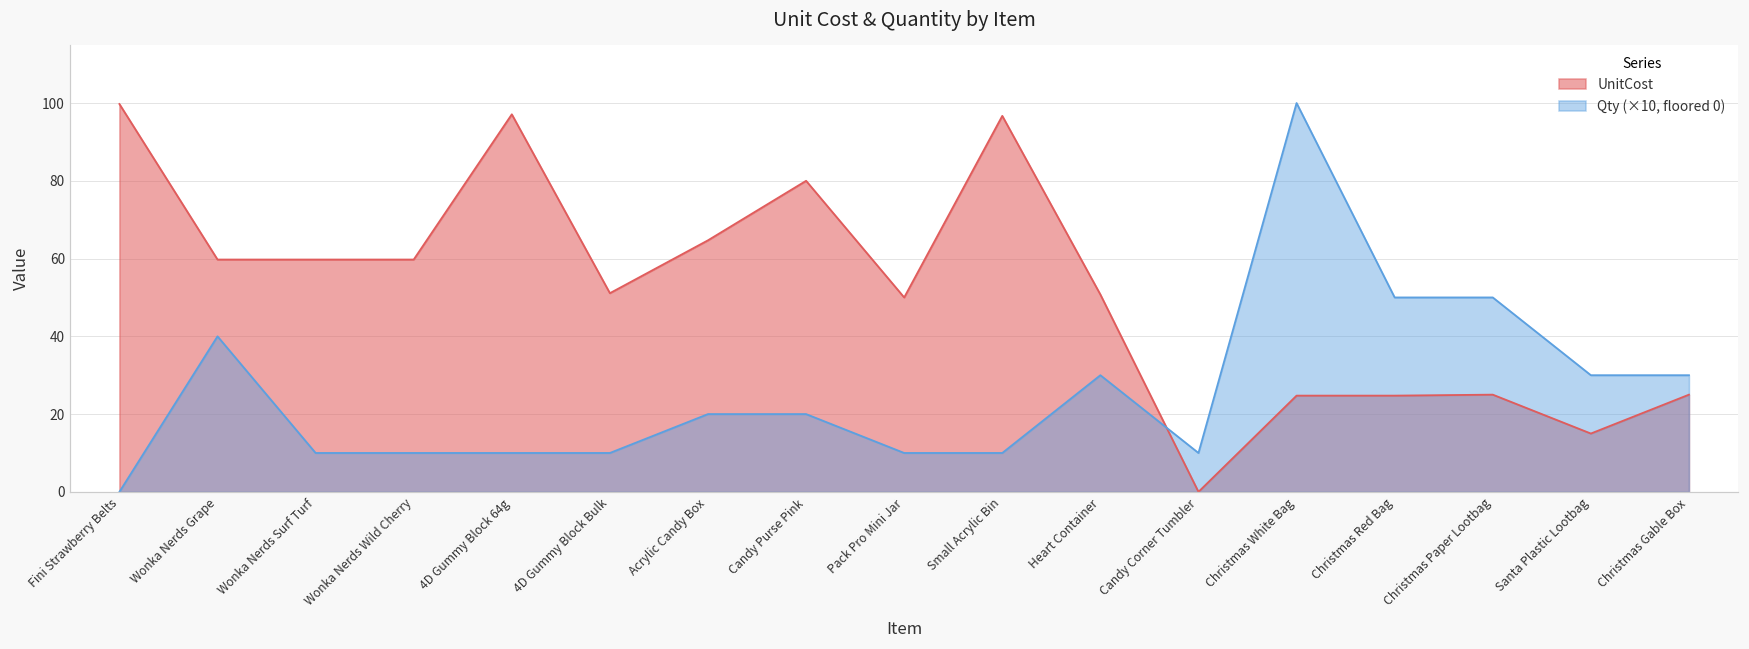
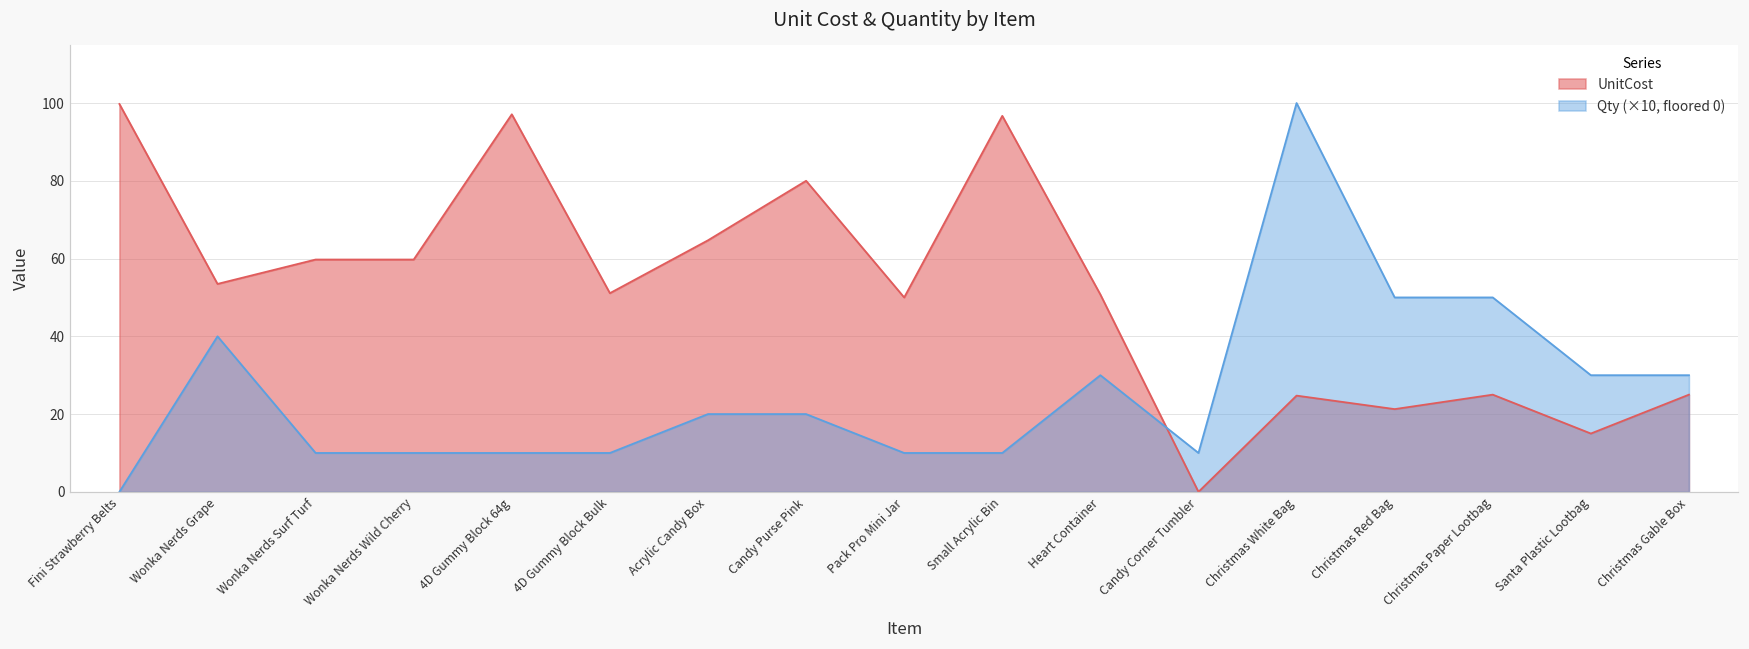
UnitCost, Wonka Nerds Grape: 60 -> 53
UnitCost, Christmas Red Bag: 25 -> 21
